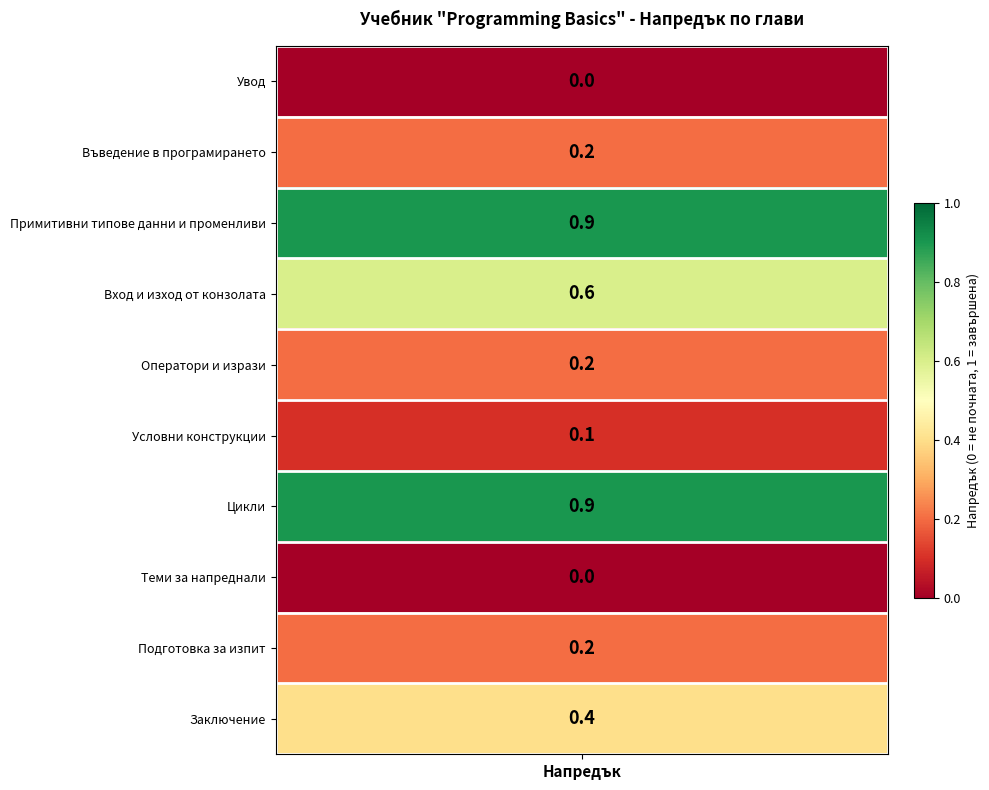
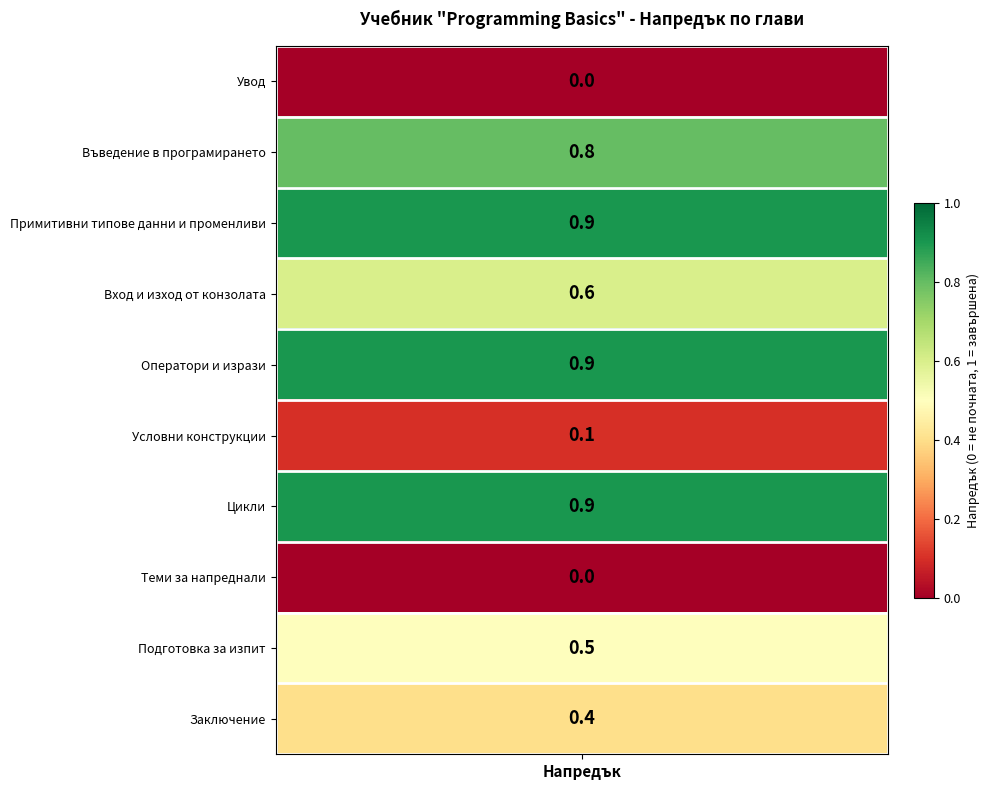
Въведение в програмирането, Напредък: 0.2 -> 0.8
Оператори и изрази, Напредък: 0.2 -> 0.9
Подготовка за изпит, Напредък: 0.2 -> 0.5
